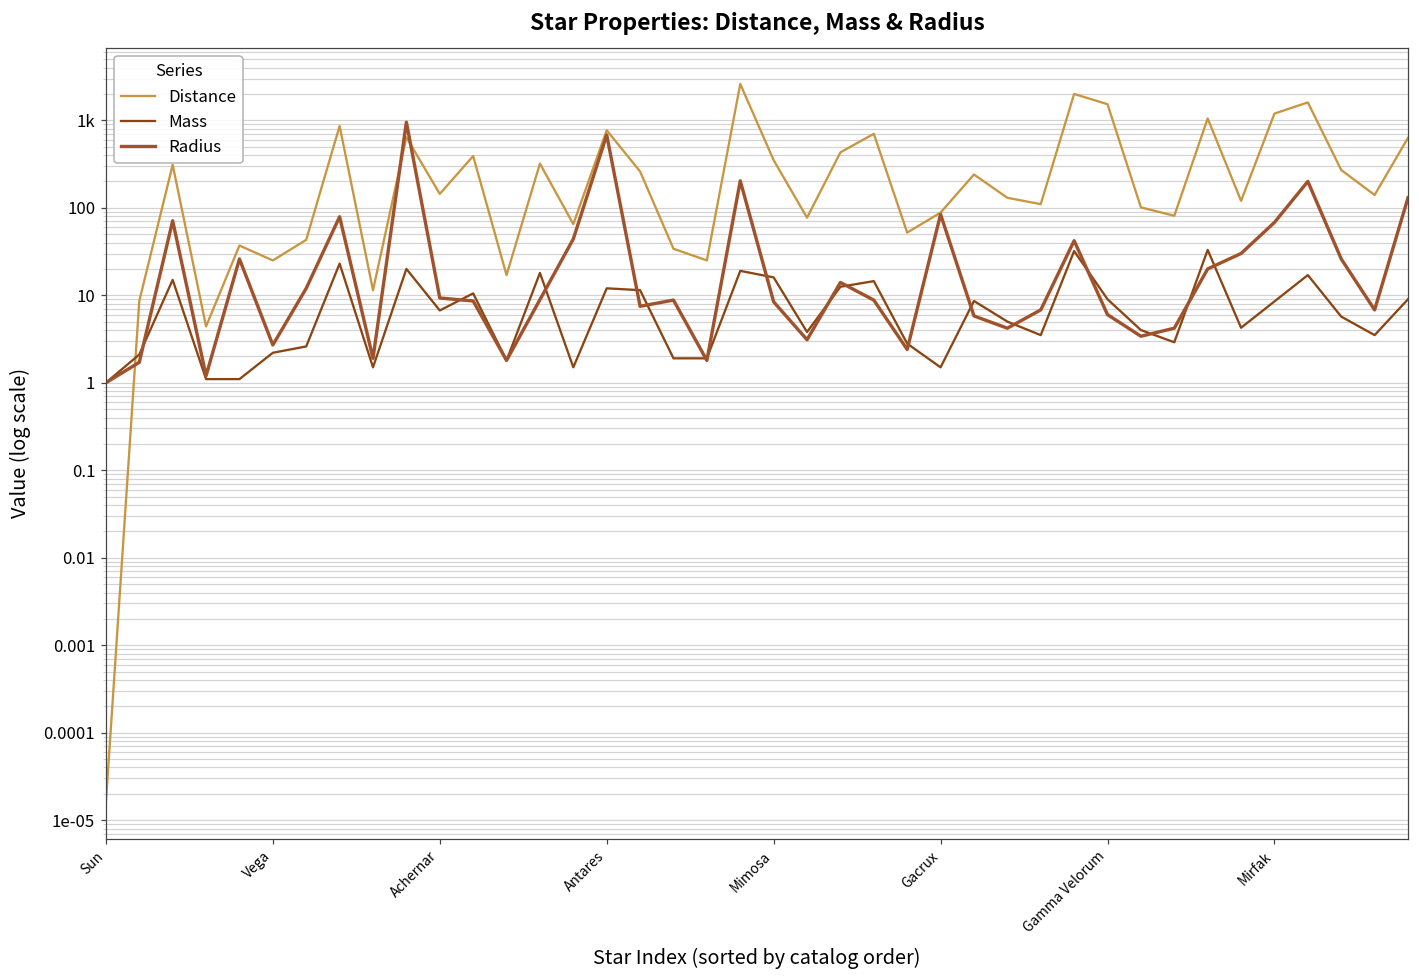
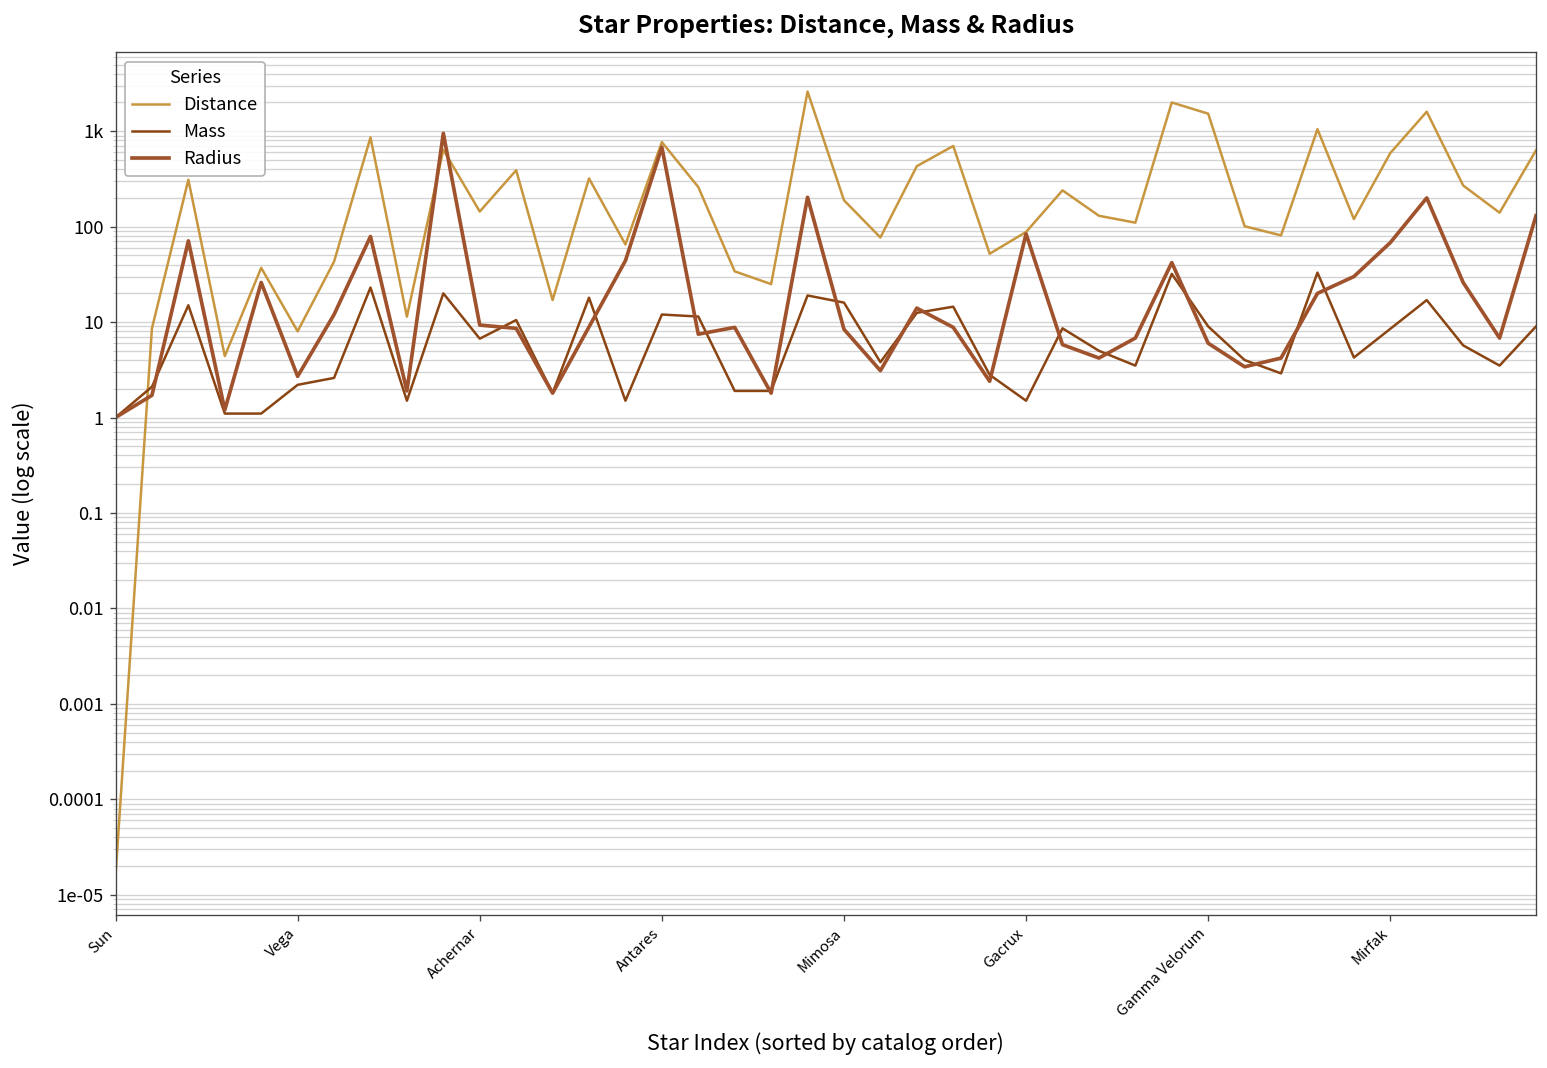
Distance, Vega: 25 -> 8
Distance, Mimosa: 400 -> 190
Distance, Mirfak: 1200 -> 600
